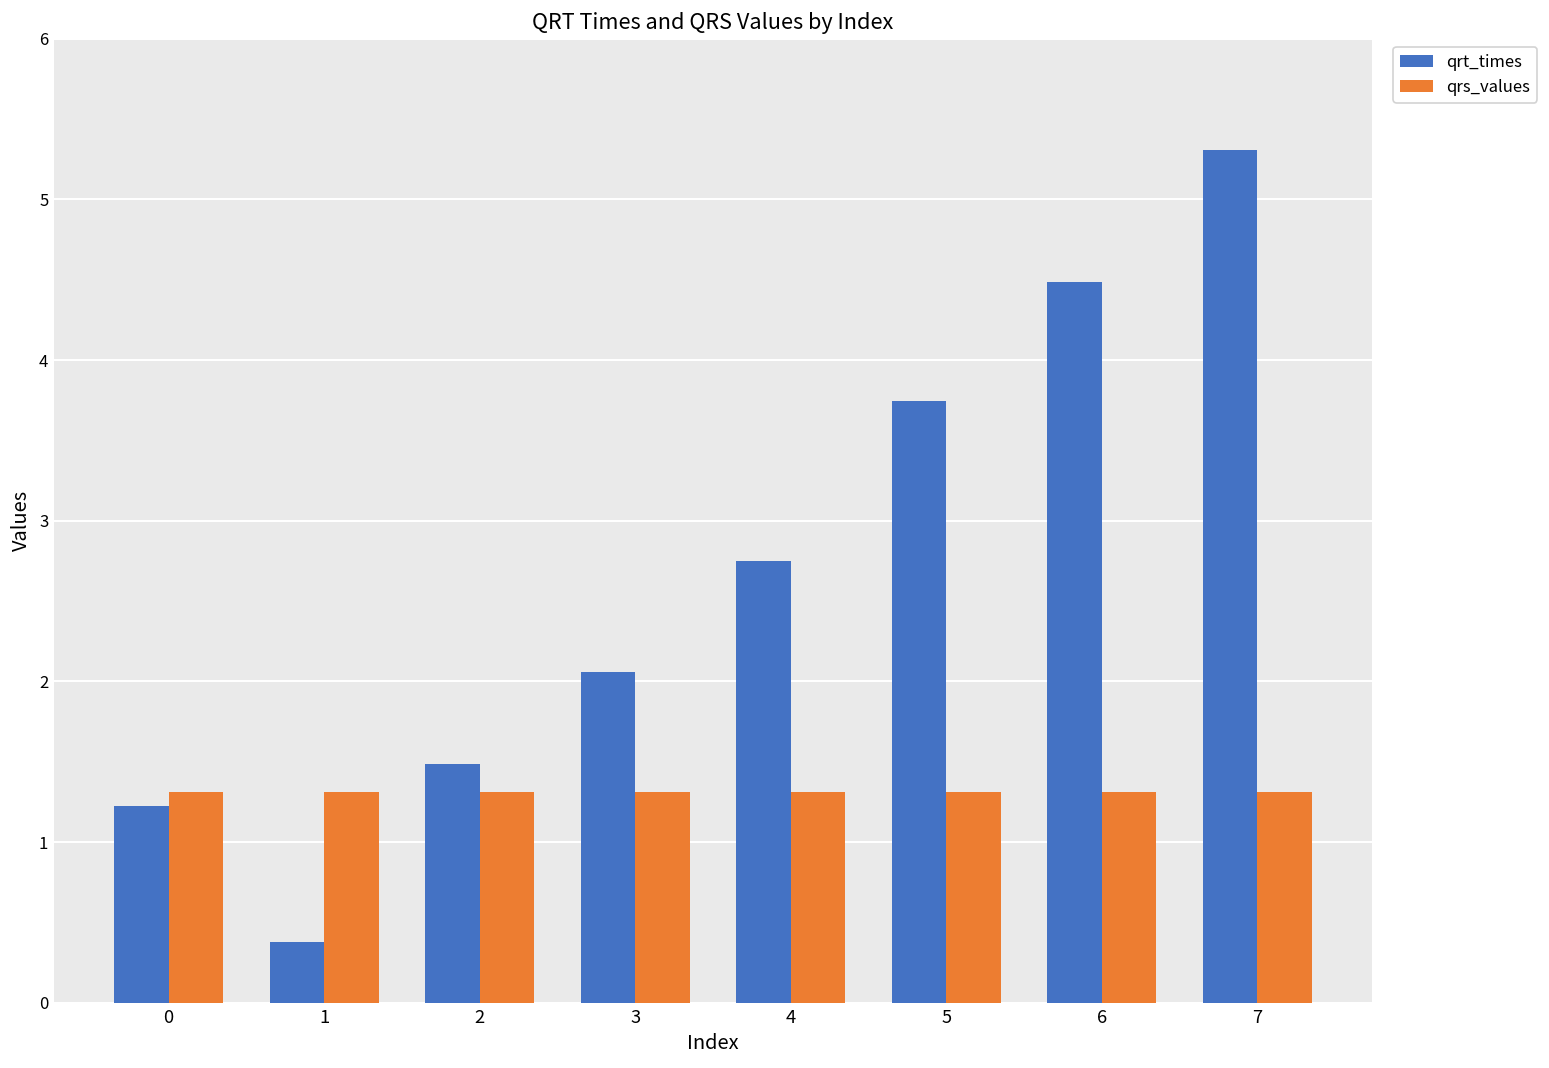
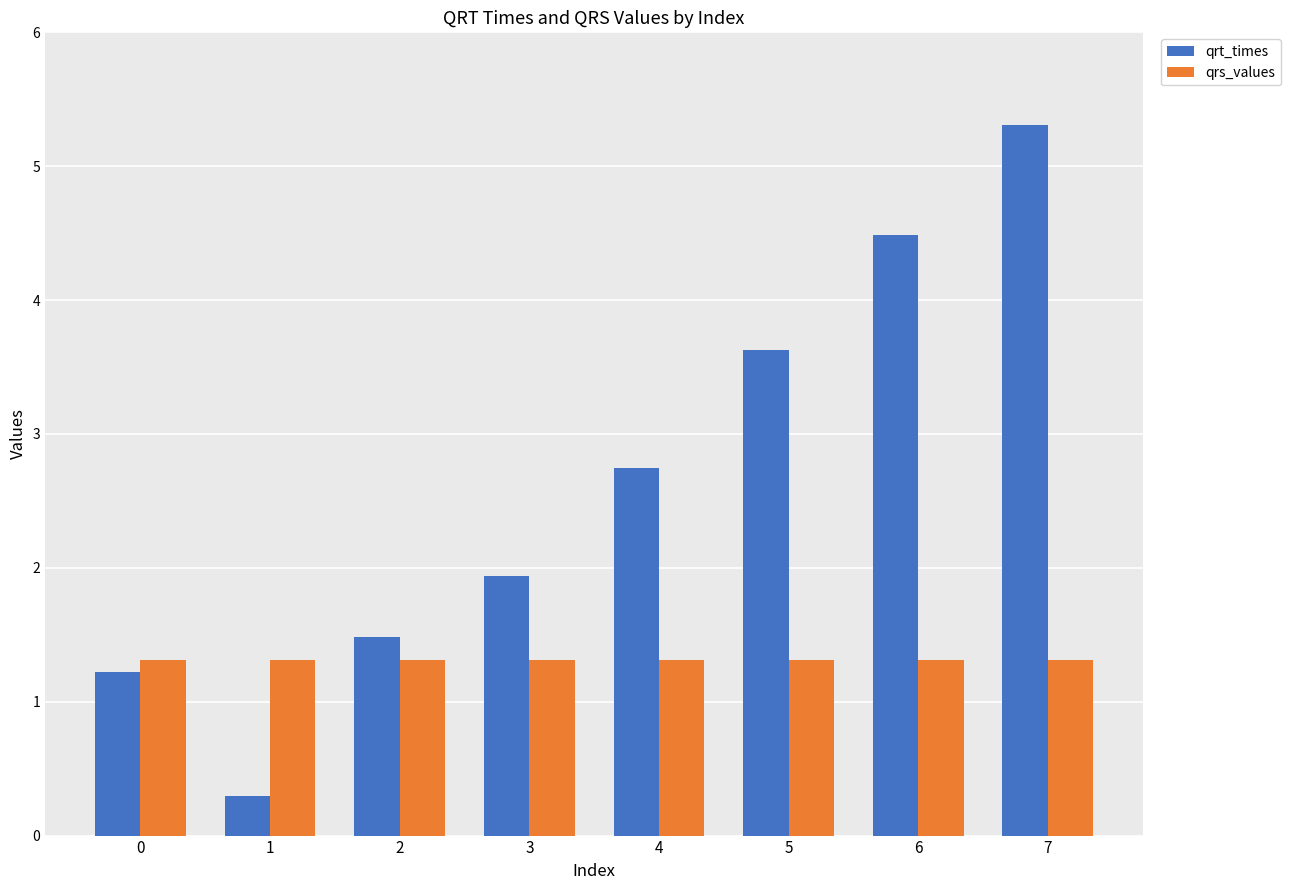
qrt_times, 1: 0.38 -> 0.30
qrt_times, 3: 2.06 -> 1.94
qrt_times, 5: 3.74 -> 3.63
